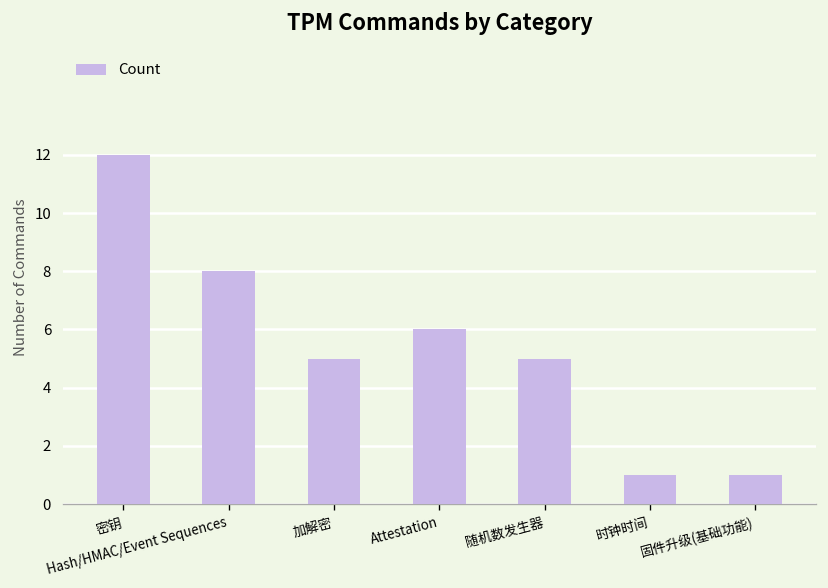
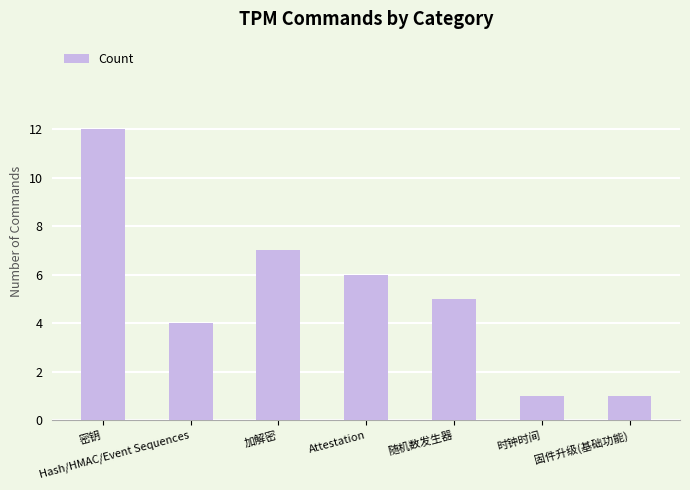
Hash/HMAC/Event Sequences: 8 -> 4
加解密: 5 -> 7
